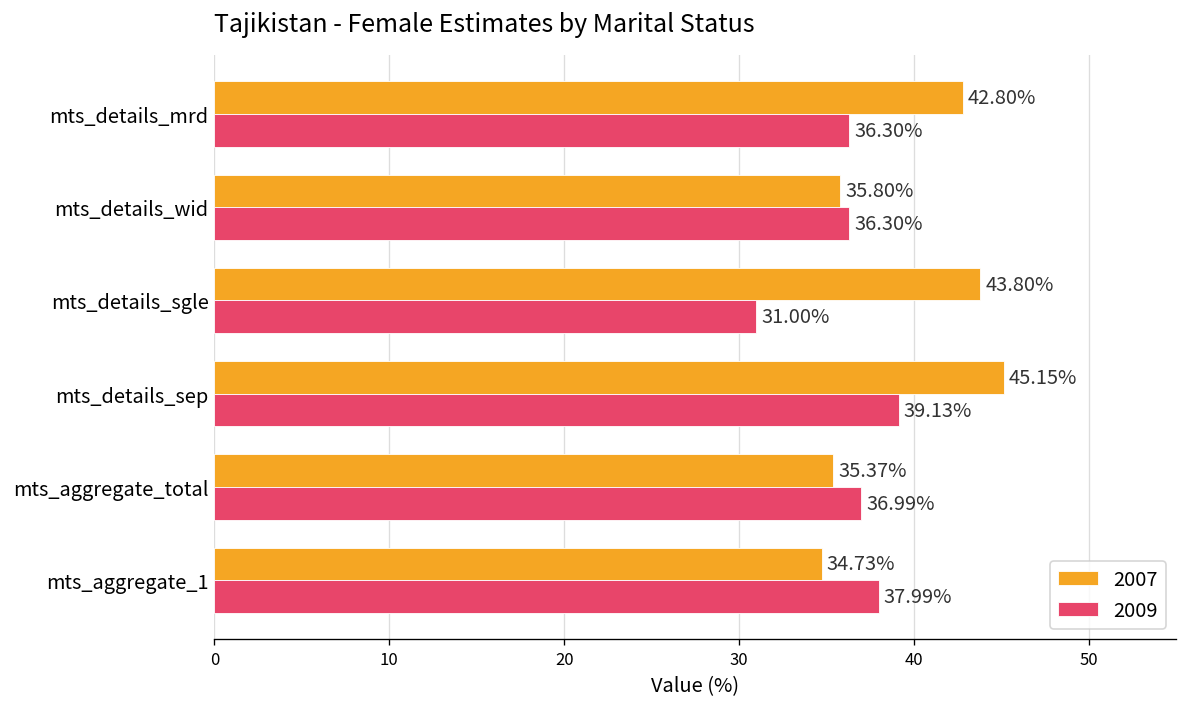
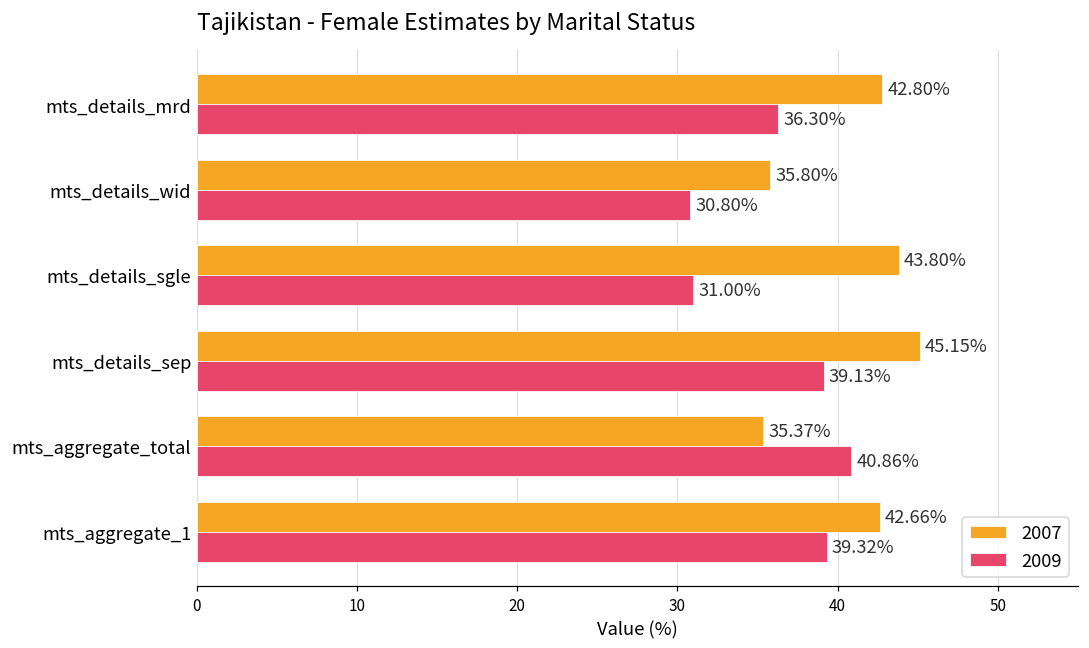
2009, mts_details_wid: 36.30% -> 30.80%
2009, mts_aggregate_total: 36.99% -> 40.86%
2007, mts_aggregate_1: 34.73% -> 42.66%
2009, mts_aggregate_1: 37.99% -> 39.32%
